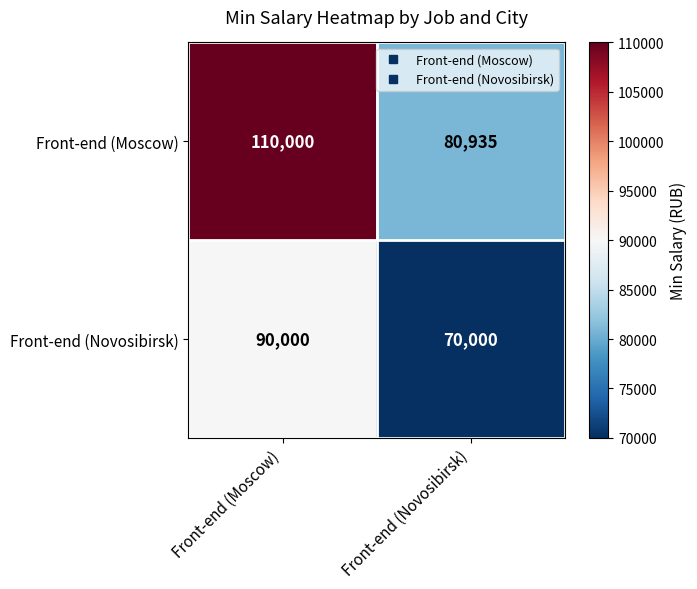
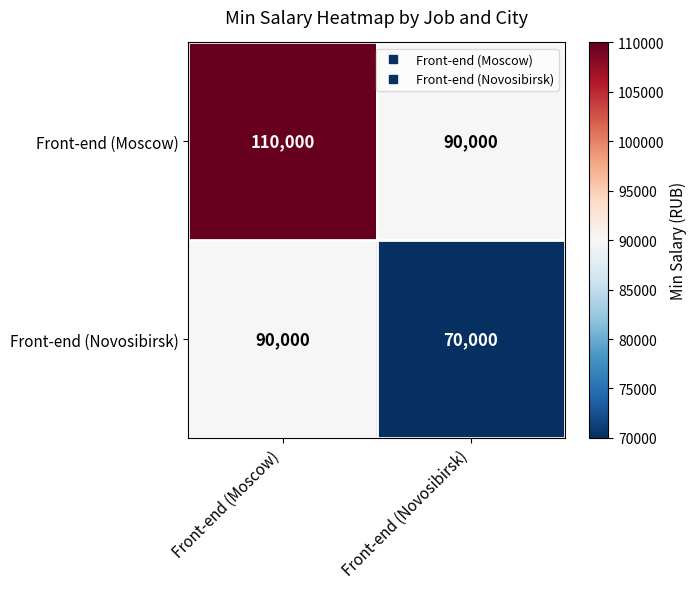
Front-end (Moscow), Front-end (Novosibirsk): 80,935 -> 90,000
